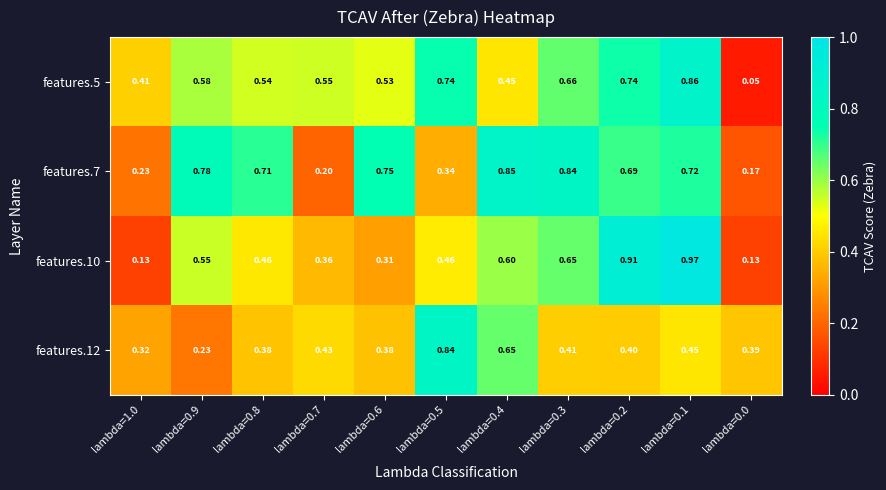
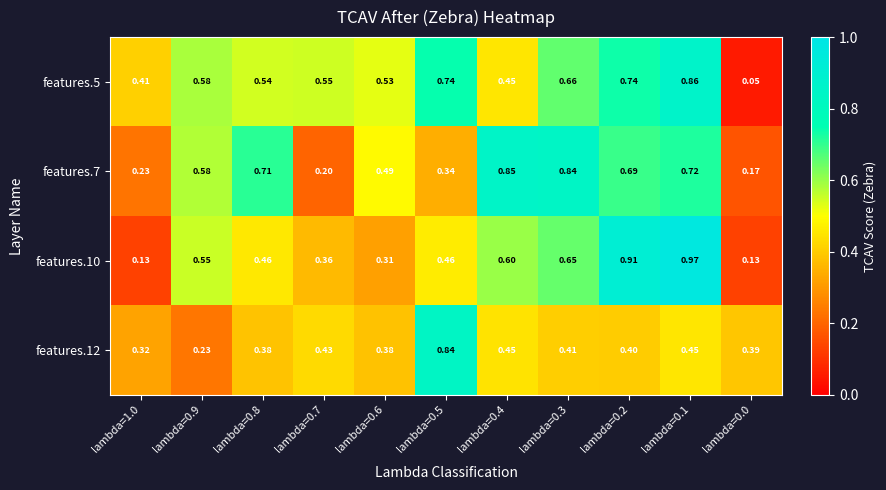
features.7, lambda=0.9: 0.78 -> 0.58
features.7, lambda=0.6: 0.75 -> 0.49
features.12, lambda=0.4: 0.65 -> 0.45
